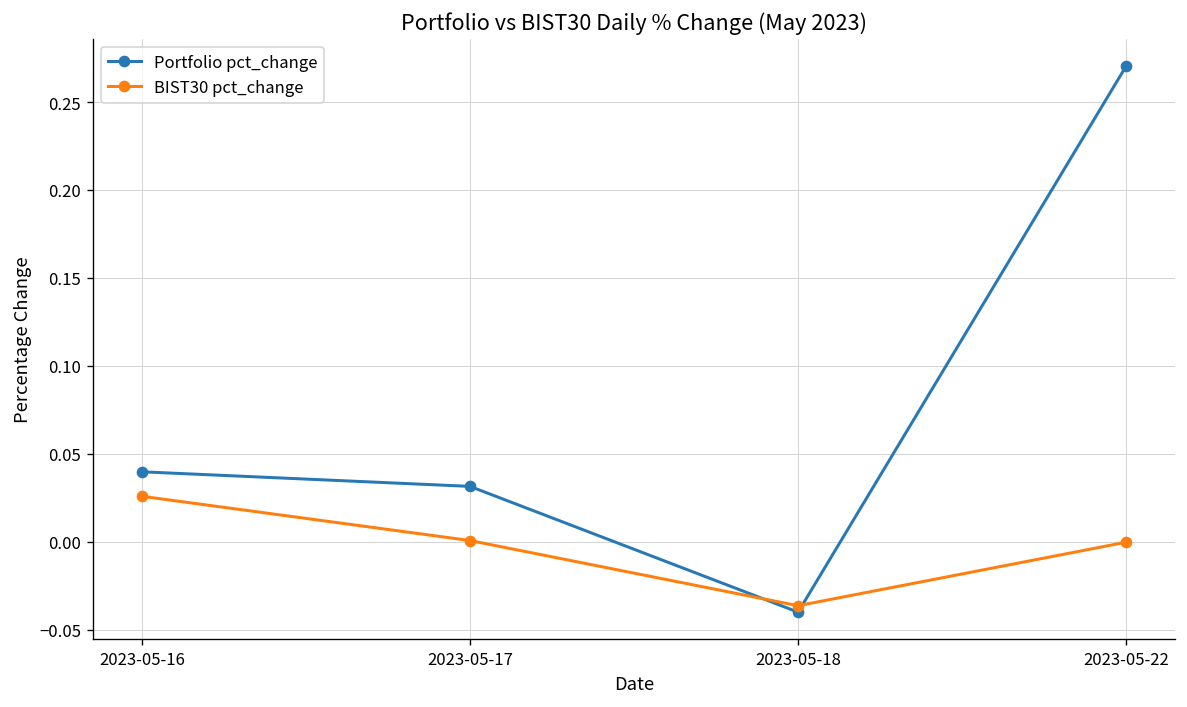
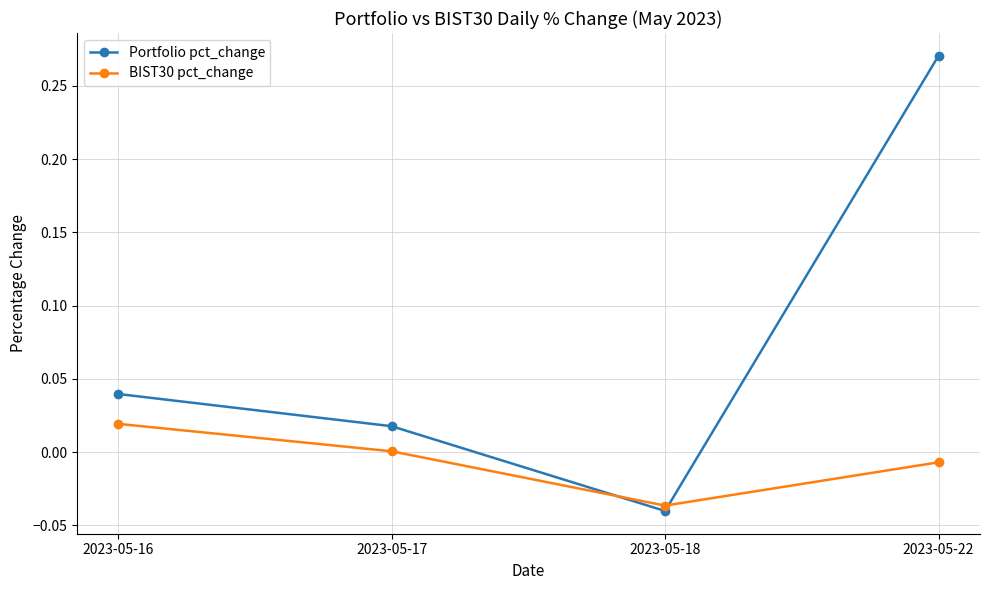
BIST30 pct_change, 2023-05-16: 0.026 -> 0.019
Portfolio pct_change, 2023-05-17: 0.031 -> 0.018
BIST30 pct_change, 2023-05-22: 0.000 -> -0.007
